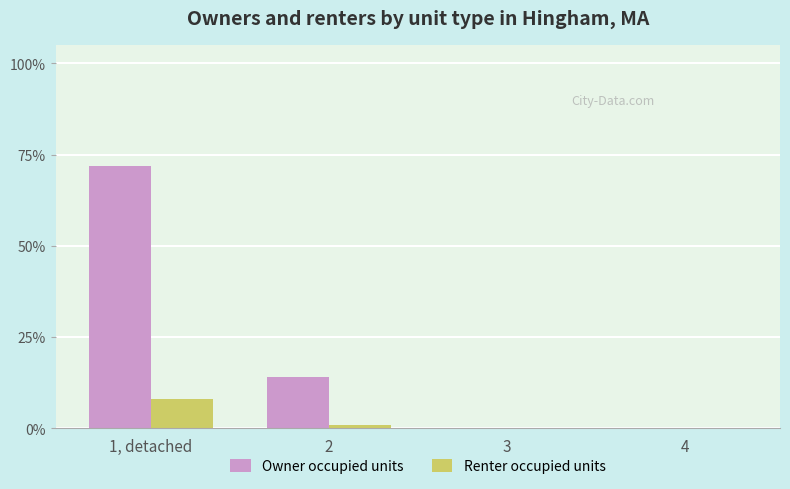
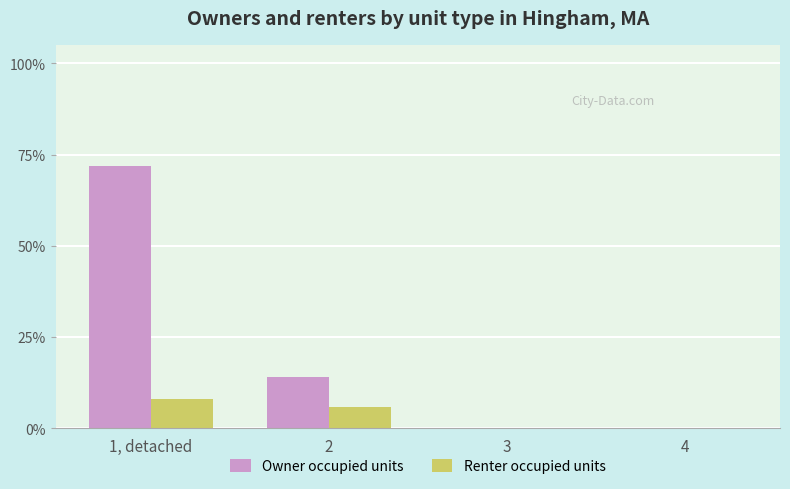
Renter occupied units, 2: 1% -> 6%
